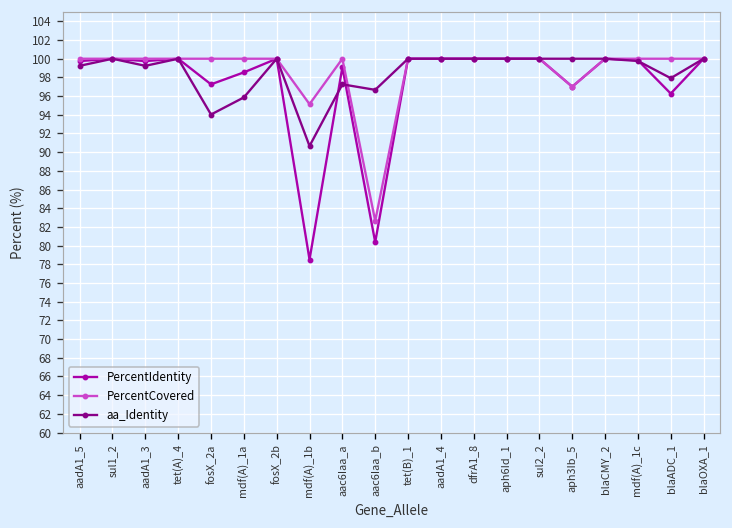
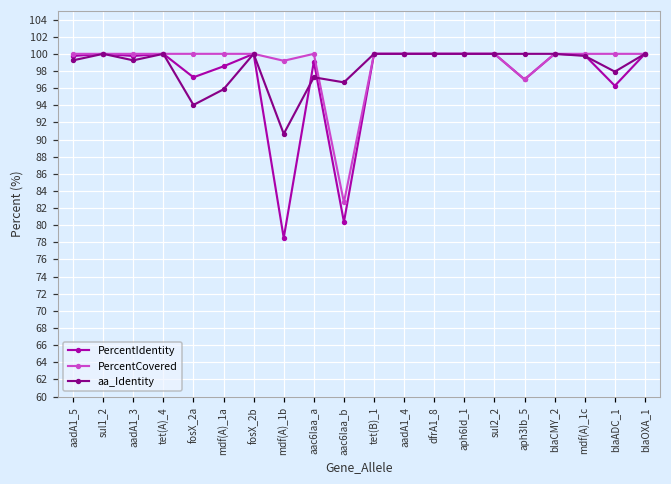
PercentCovered, mdf(A)_1b: 95 -> 99
